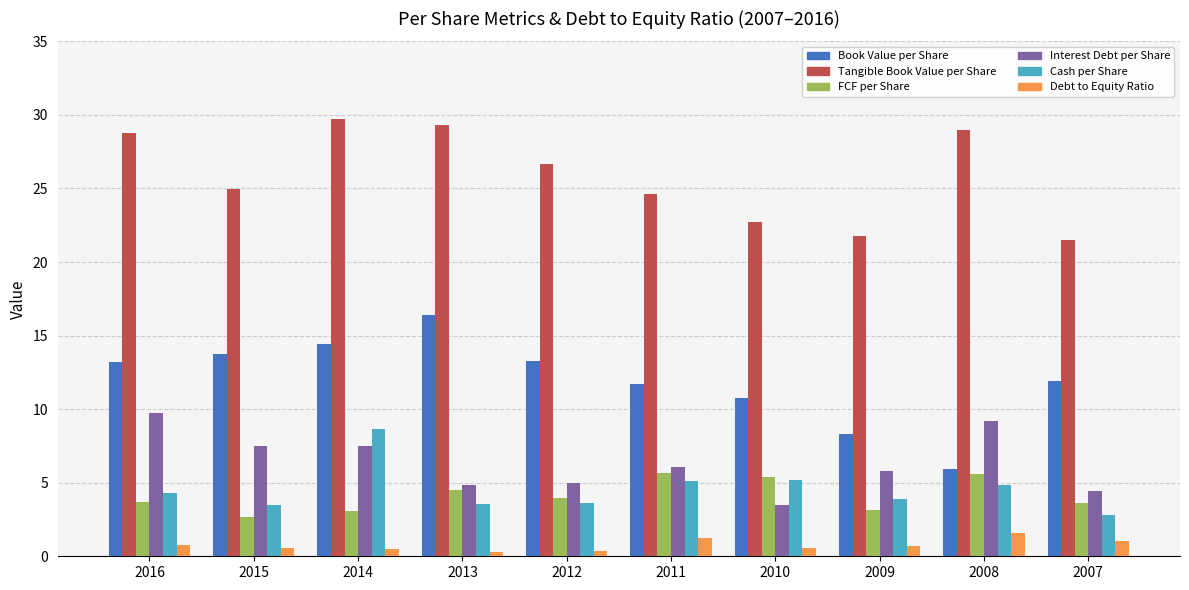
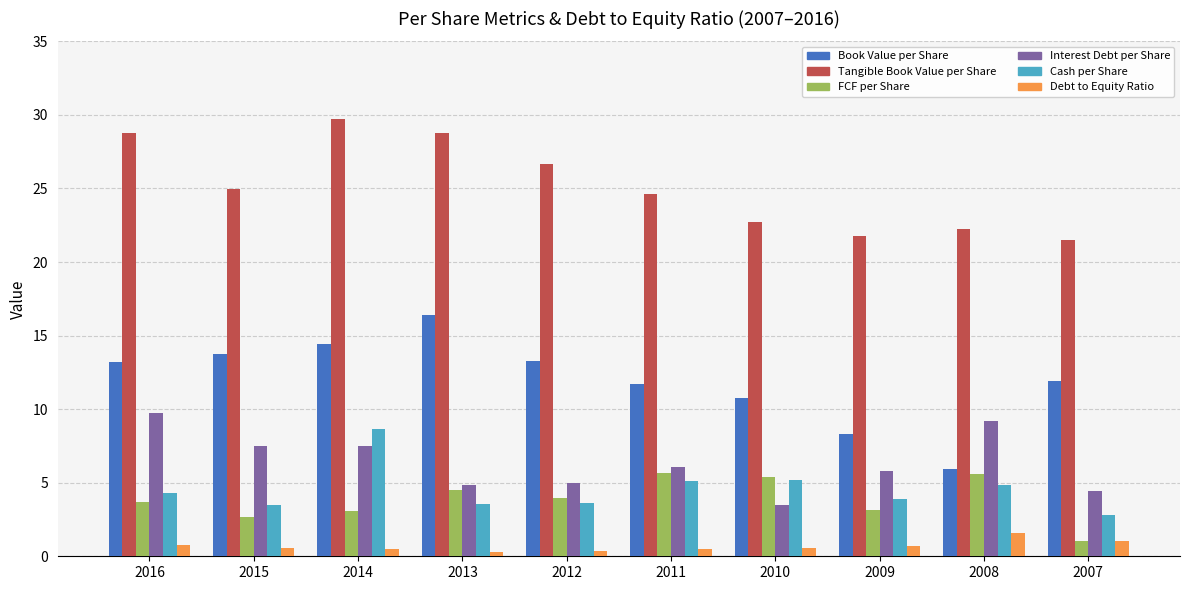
Tangible Book Value per Share, 2013: 29.3 -> 28.8
Debt to Equity Ratio, 2011: 1.2 -> 0.5
Tangible Book Value per Share, 2008: 29.0 -> 22.2
FCF per Share, 2007: 3.6 -> 1.0
